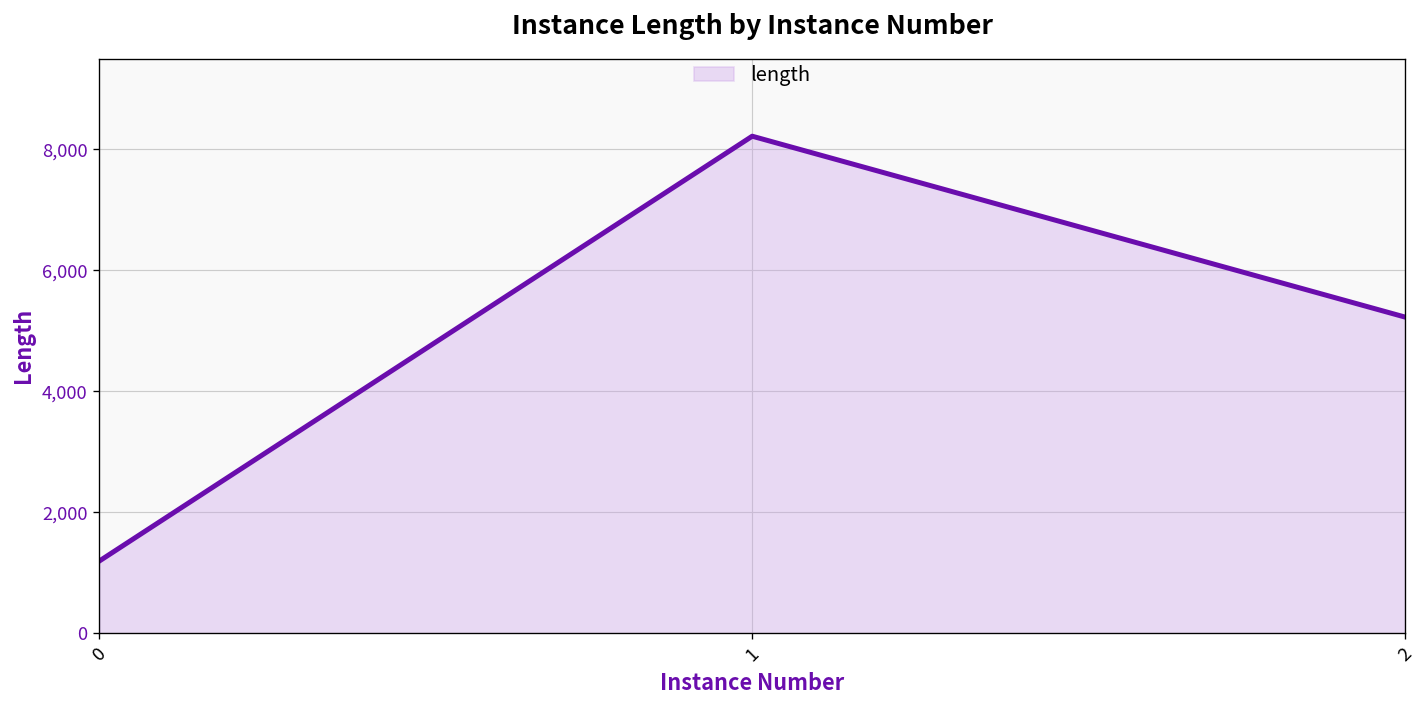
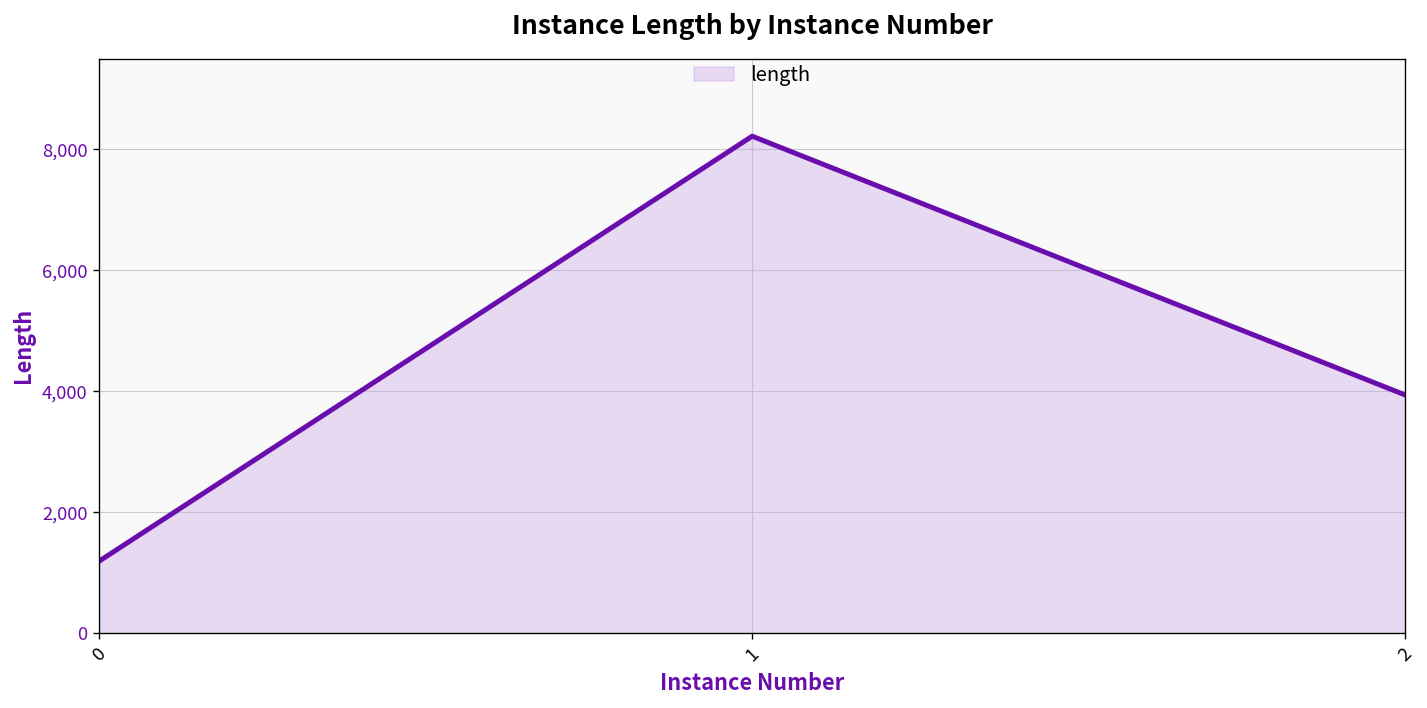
2: 5,200 -> 3,900
